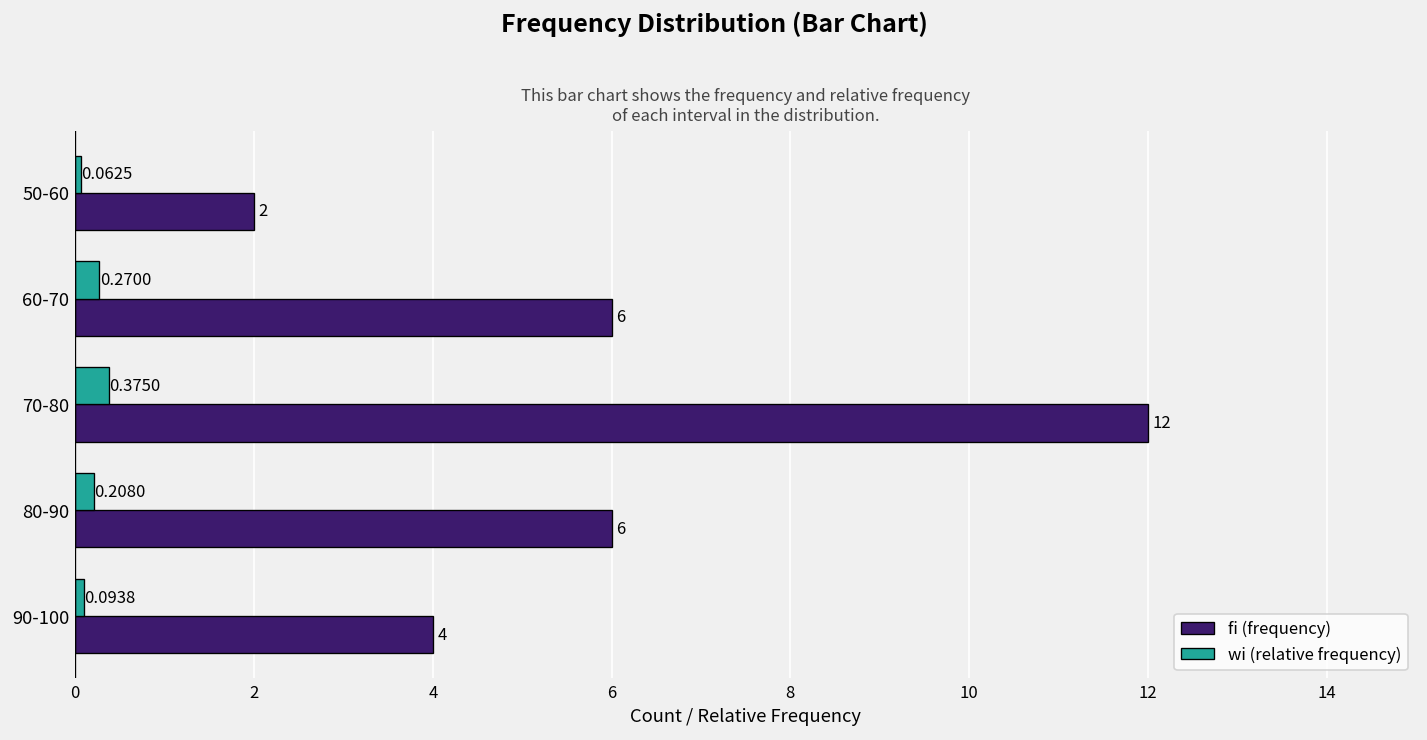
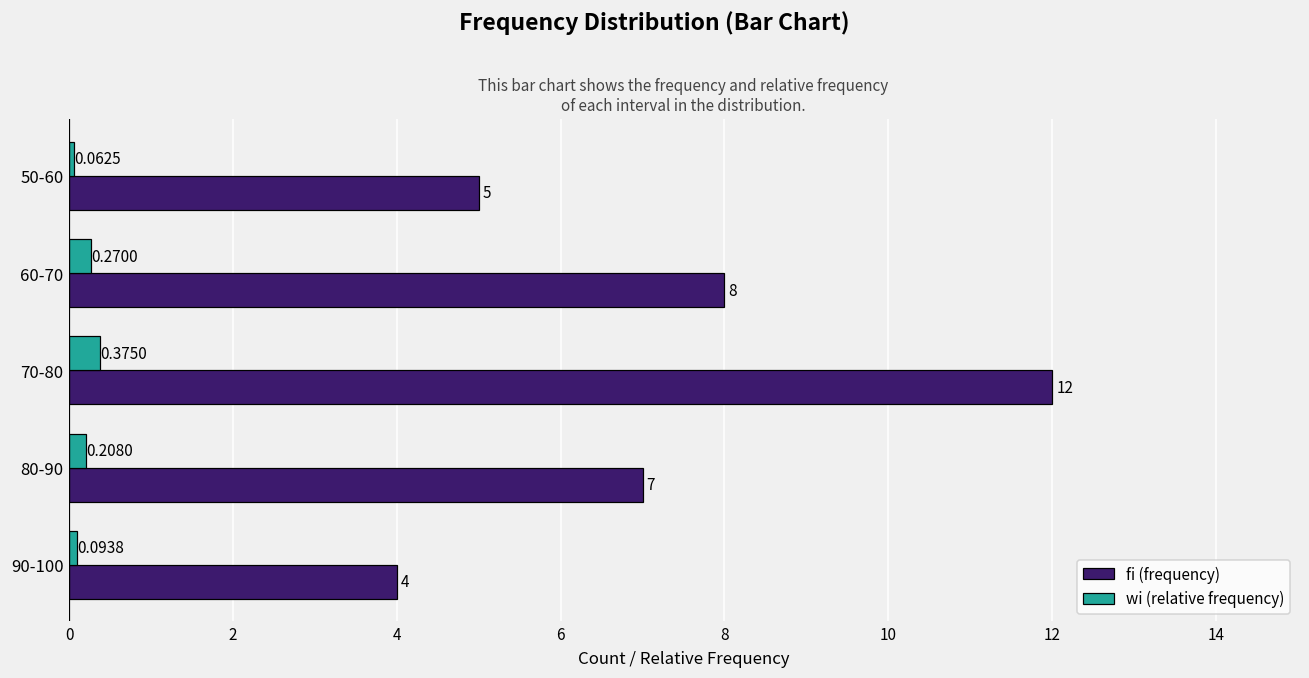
fi (frequency), 50-60: 2 -> 5
fi (frequency), 60-70: 6 -> 8
fi (frequency), 80-90: 6 -> 7
